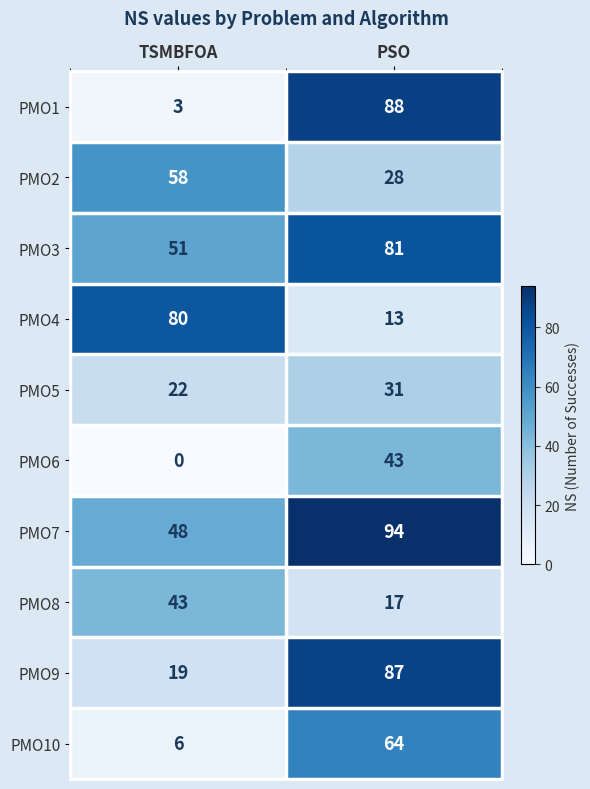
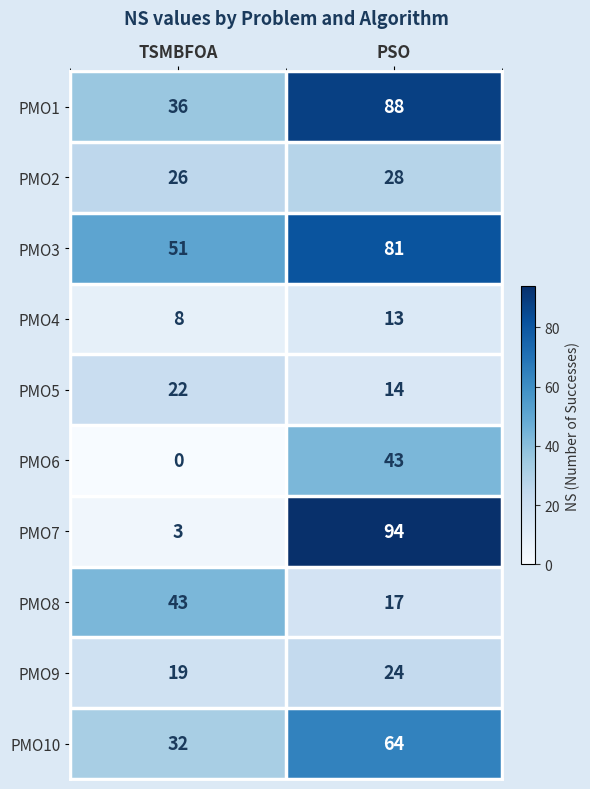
PMO1, TSMBFOA: 3 -> 36
PMO2, TSMBFOA: 58 -> 26
PMO4, TSMBFOA: 80 -> 8
PMO5, PSO: 31 -> 14
PMO7, TSMBFOA: 48 -> 3
PMO9, PSO: 87 -> 24
PMO10, TSMBFOA: 6 -> 32
